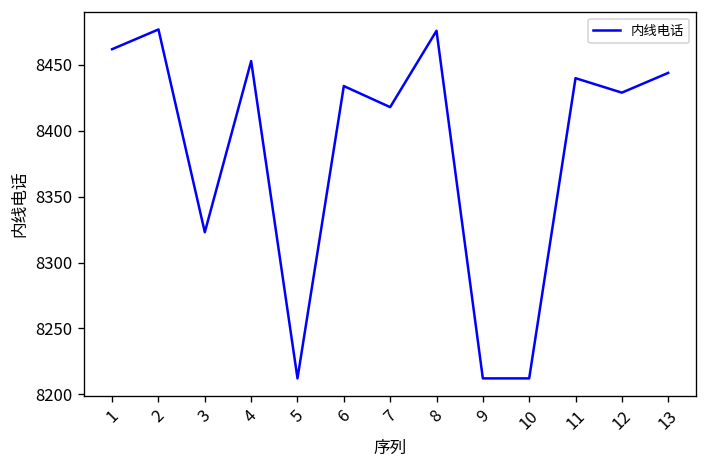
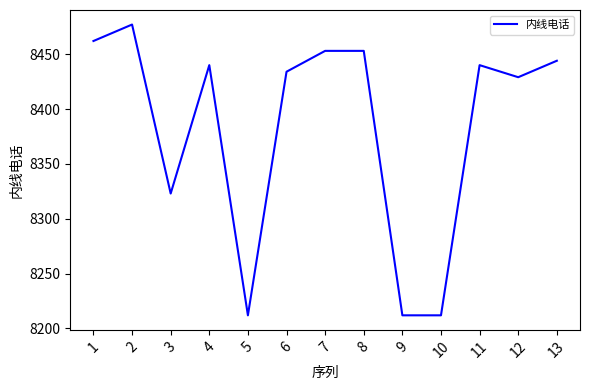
4: 8453 -> 8440
7: 8418 -> 8453
8: 8476 -> 8453
